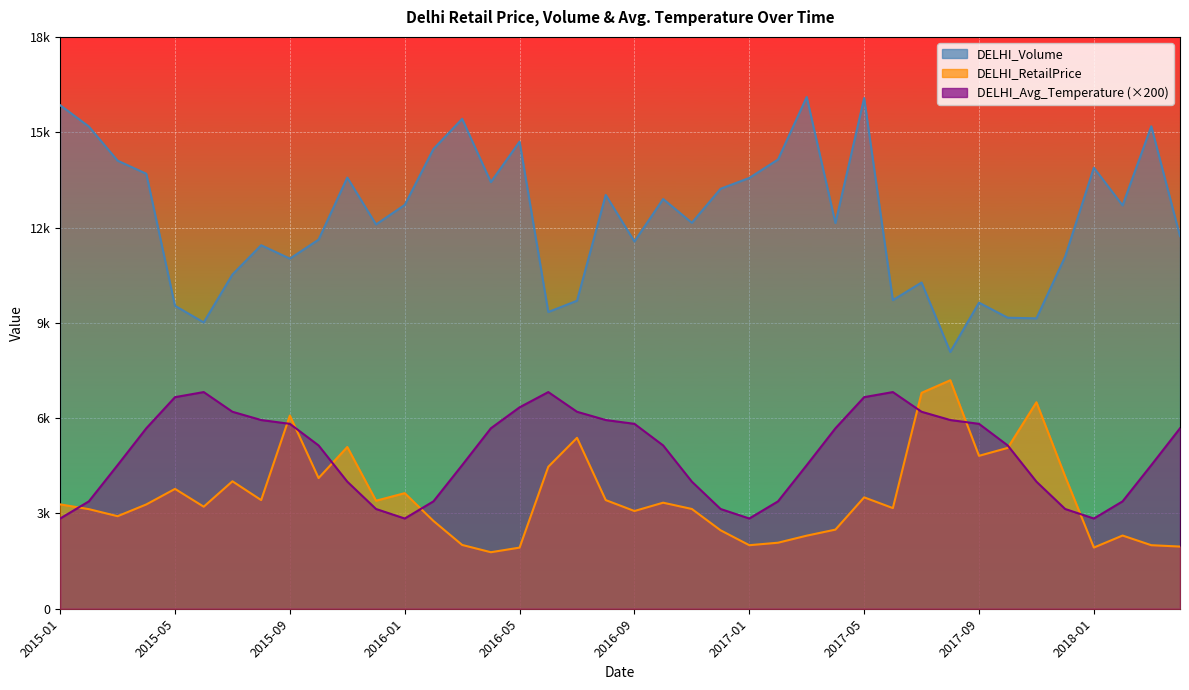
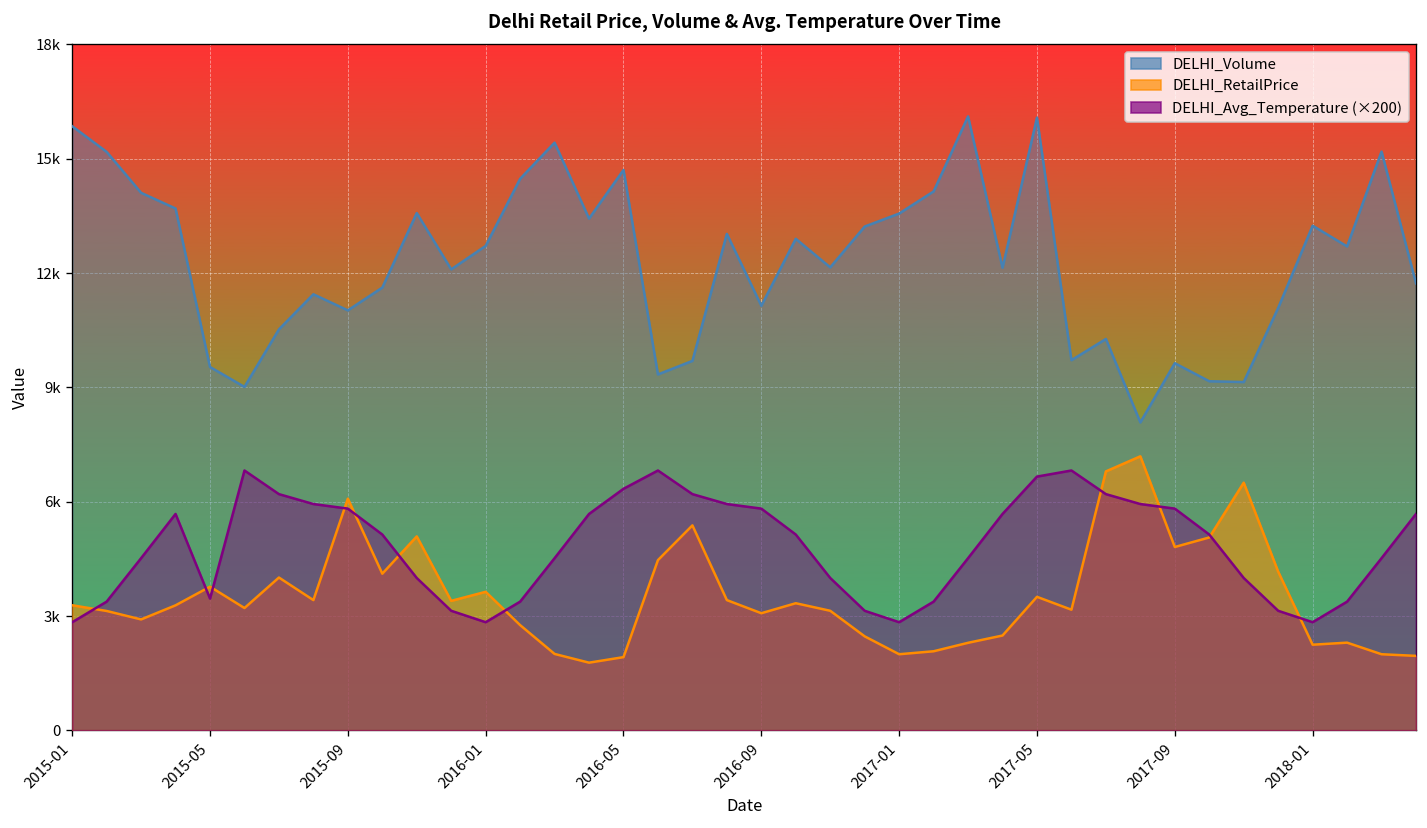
DELHI_Avg_Temperature (×200), 2015-05: 6700 -> 3500
DELHI_Volume, 2016-09: 11600 -> 11100
DELHI_Volume, 2018-01: 13900 -> 13200
DELHI_RetailPrice, 2018-01: 1900 -> 2300
